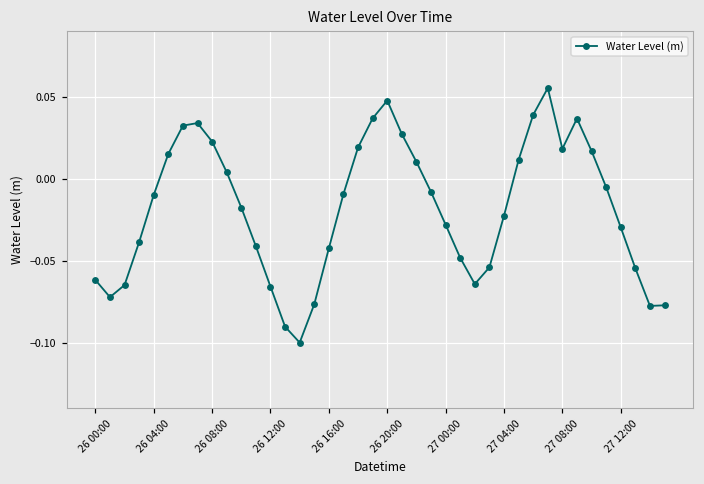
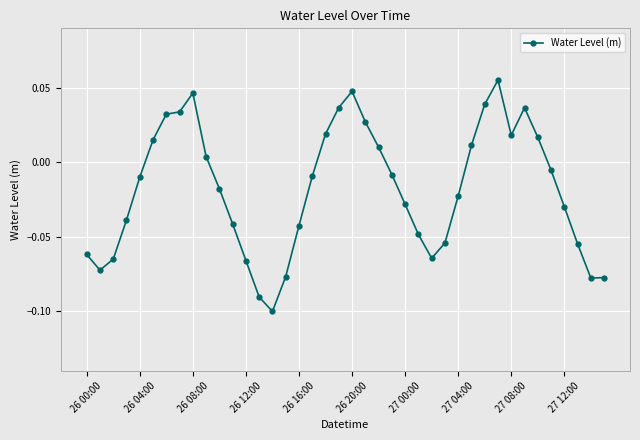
26 08:00: 0.023 -> 0.047
